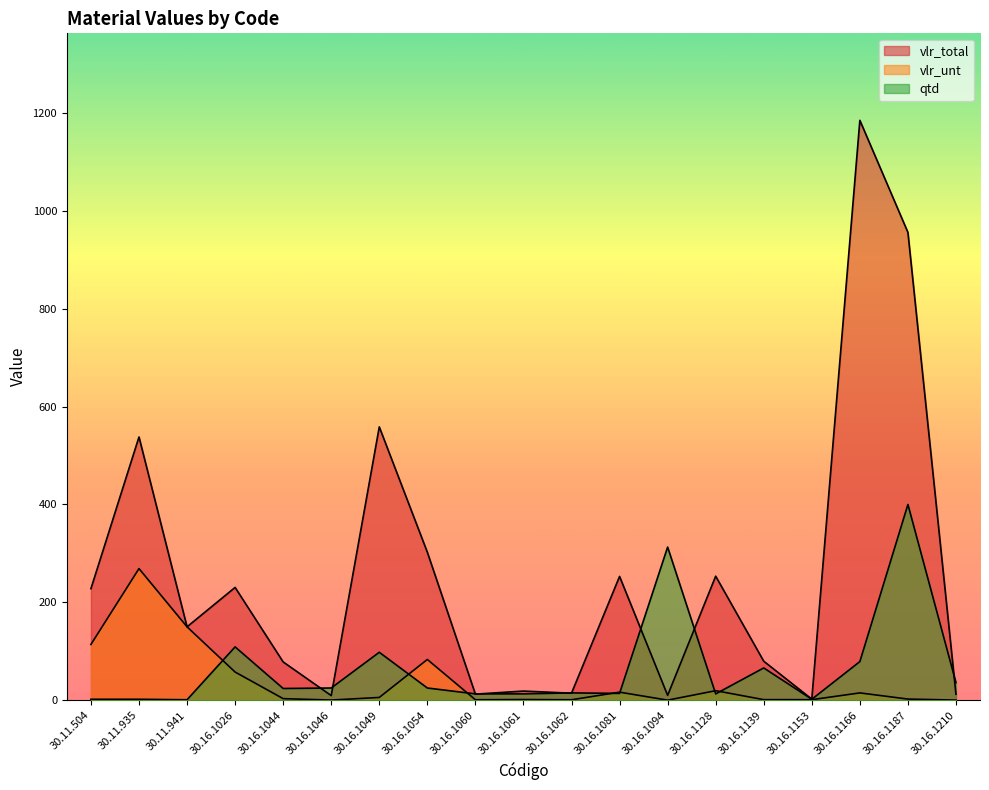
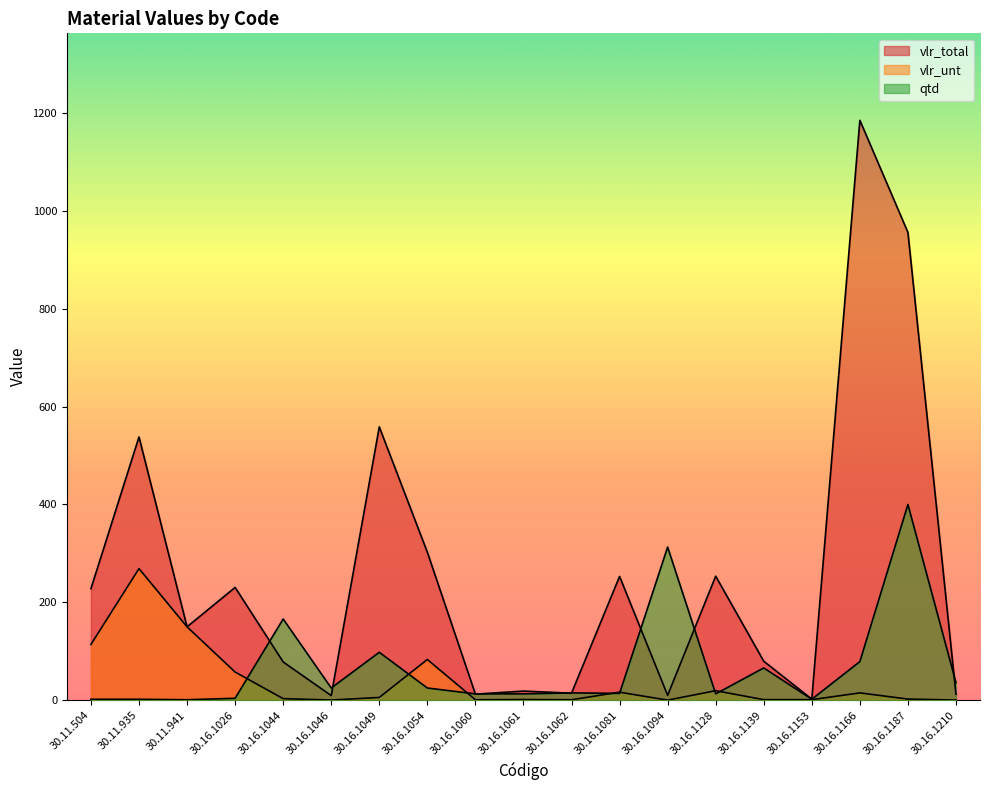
qtd, 30.16.1026: 110 -> 0
qtd, 30.16.1044: 20 -> 170
